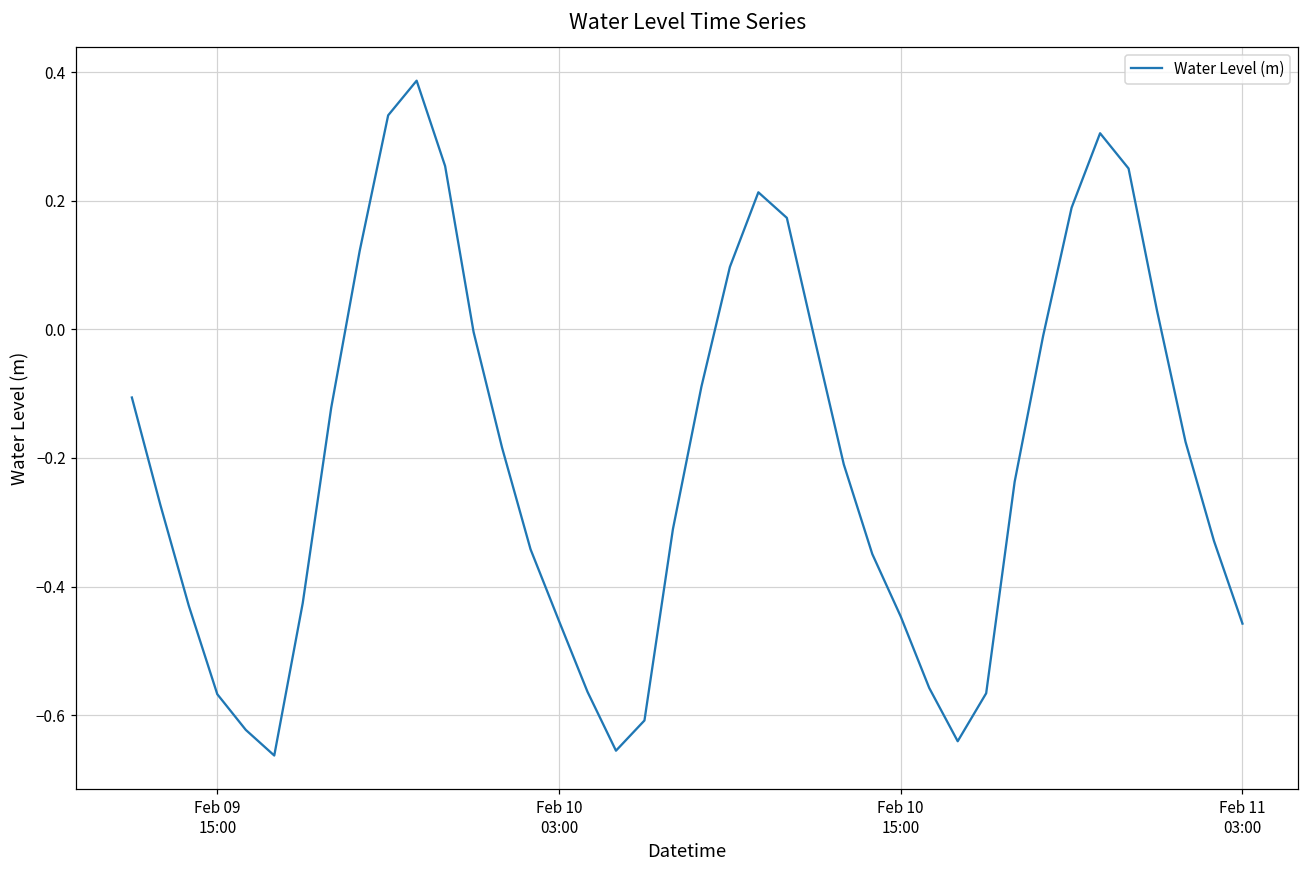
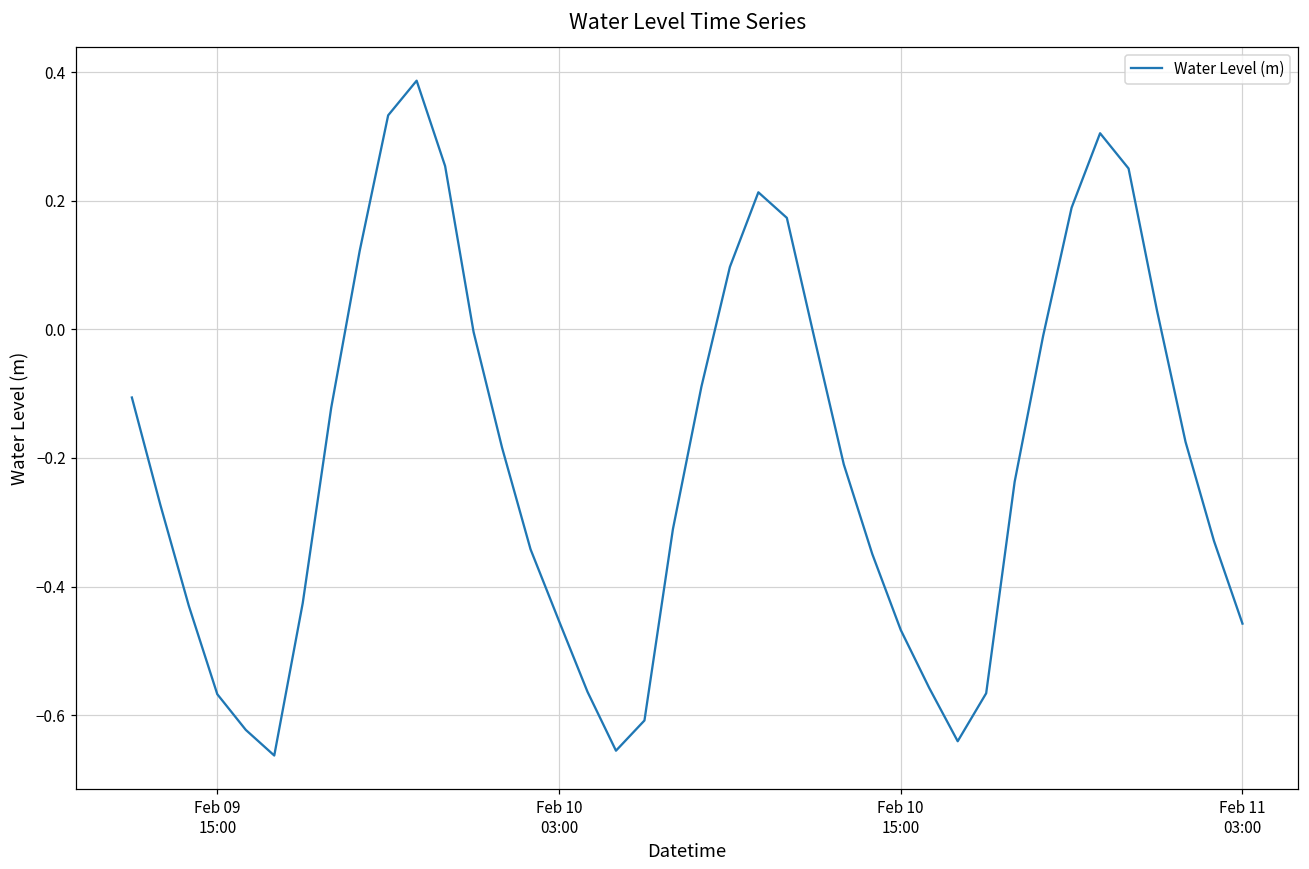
Feb 10 15:00: -0.45 -> -0.47
